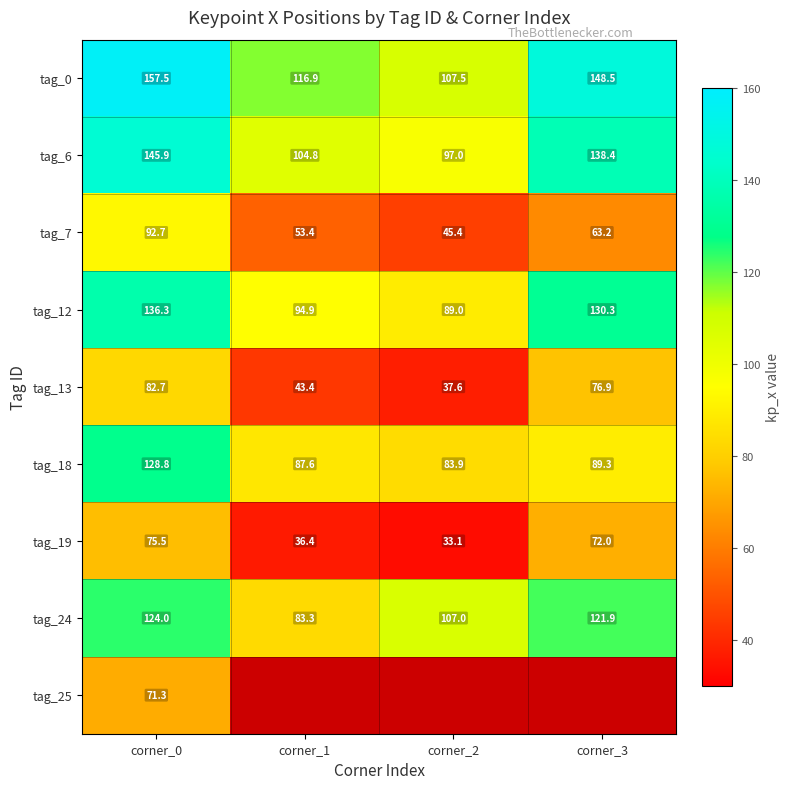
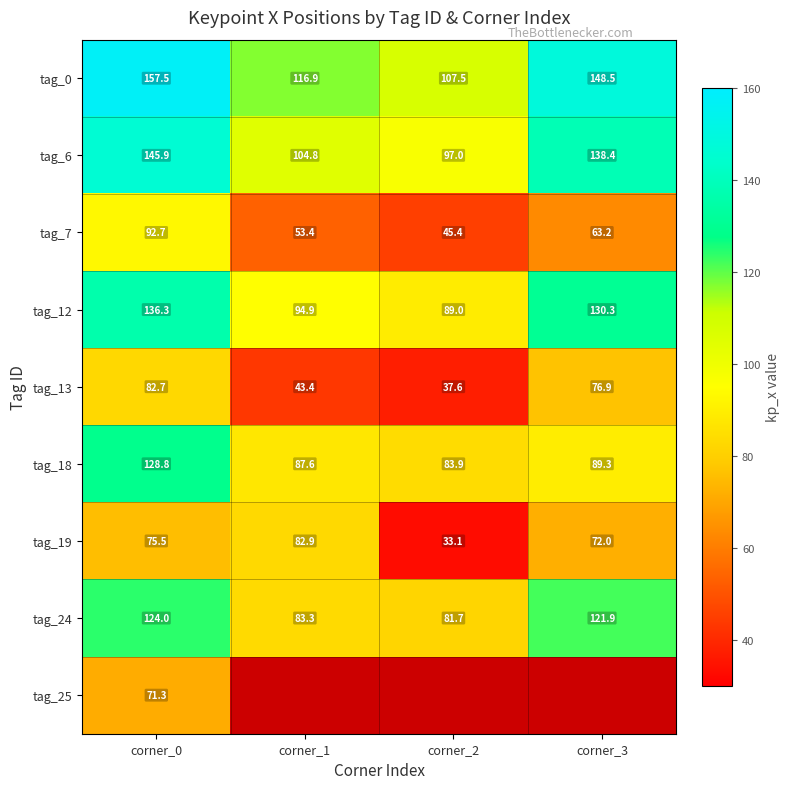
tag_19, corner_1: 36.4 -> 82.9
tag_24, corner_2: 107.0 -> 81.7
